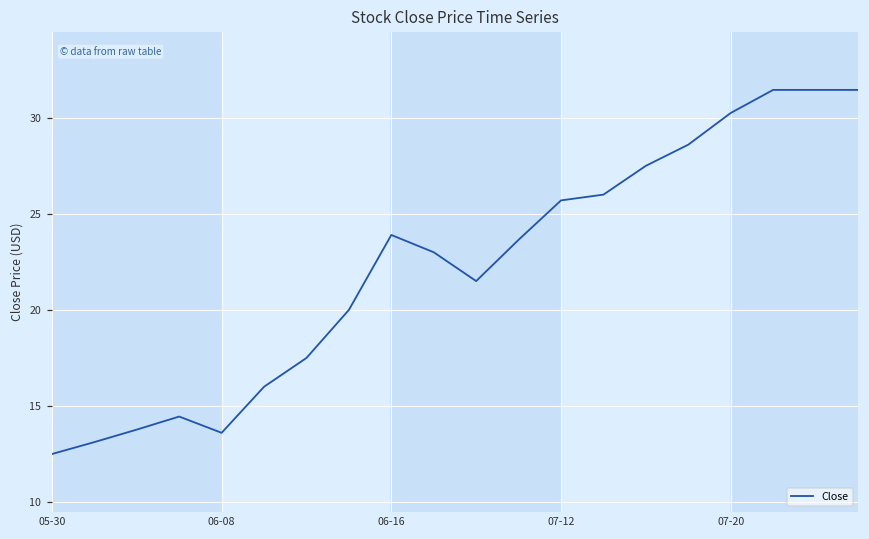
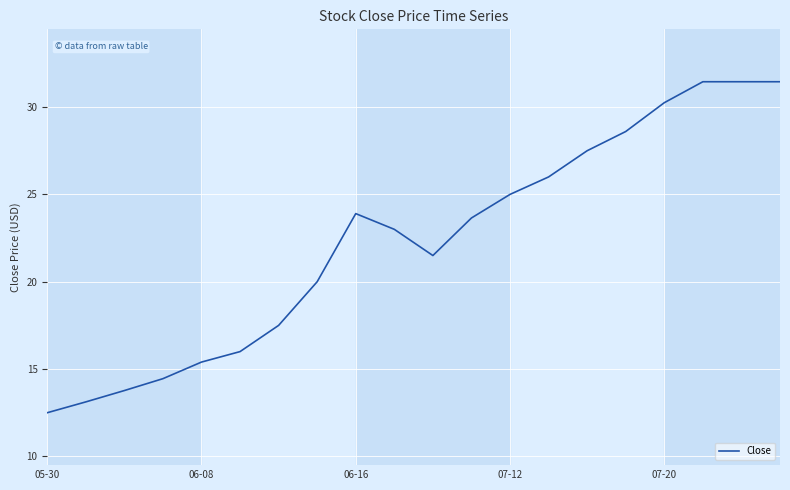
06-08: 13.6 -> 15.4
07-12: 25.7 -> 25.0
